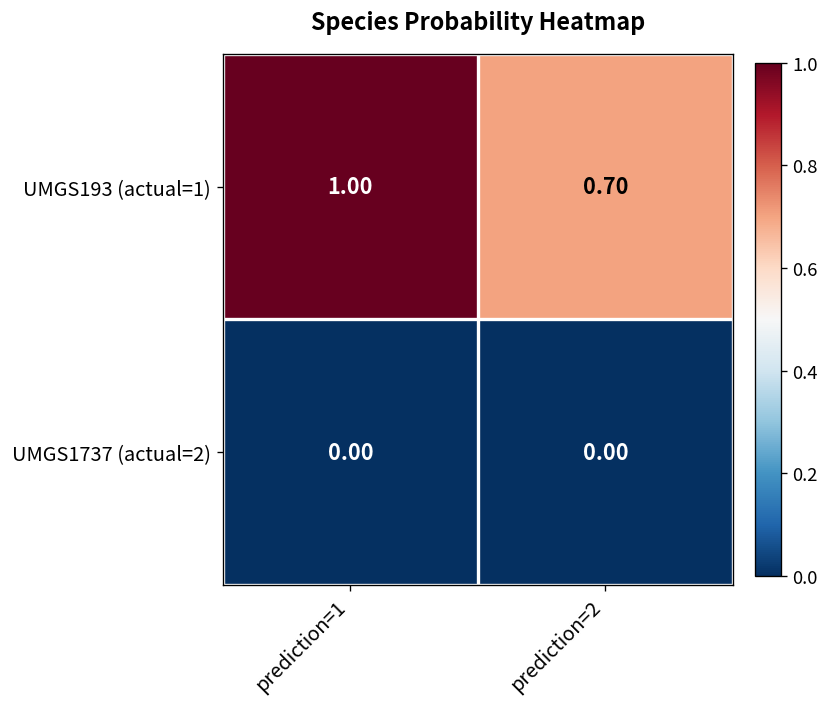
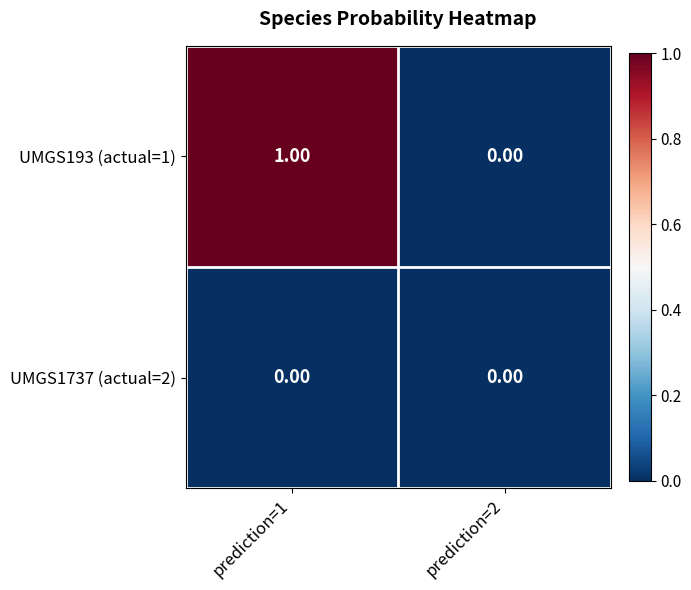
UMGS193 (actual=1), prediction=2: 0.70 -> 0.00
